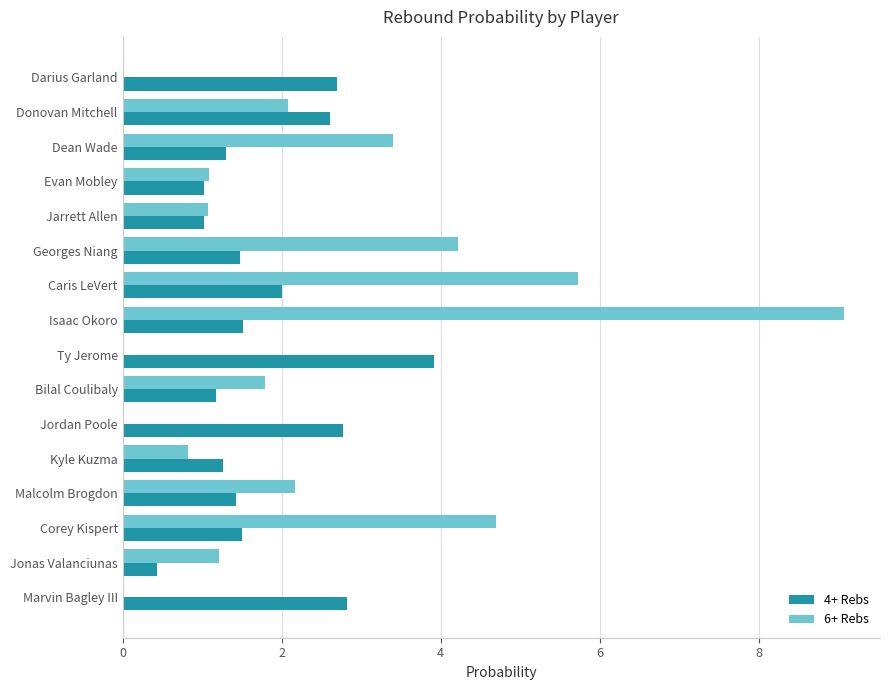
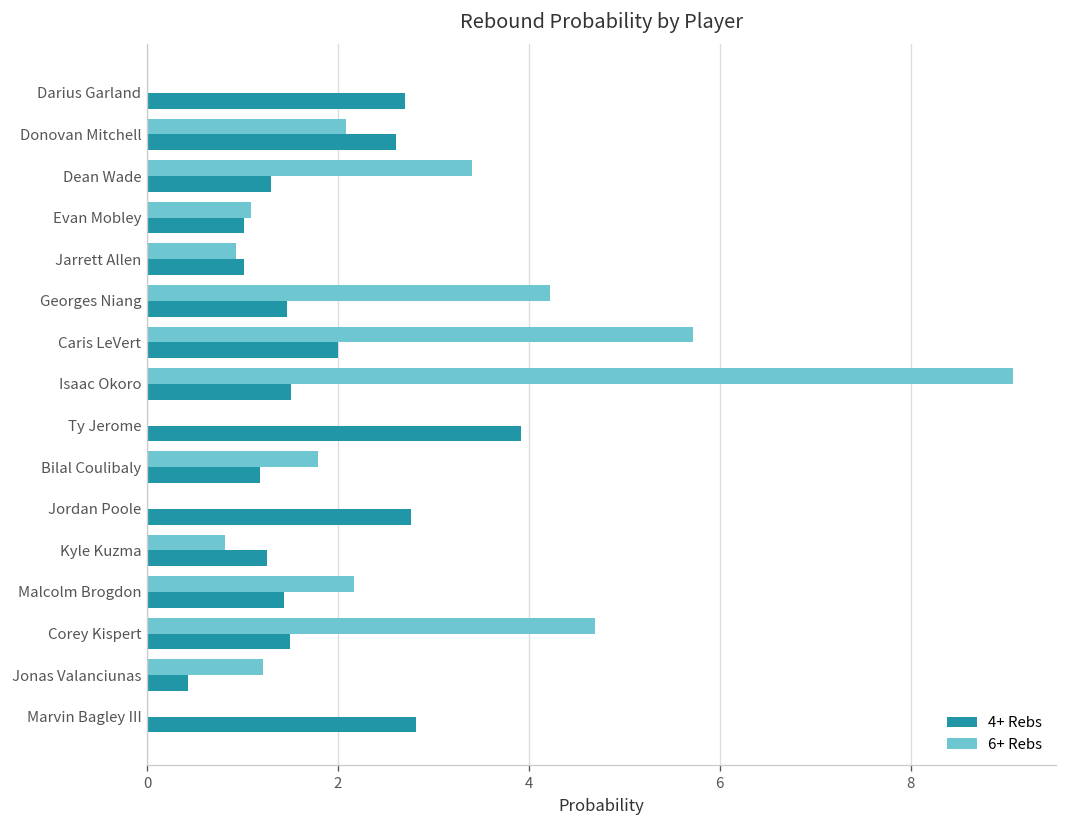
6+ Rebs, Jarrett Allen: 1.1 -> 0.9
